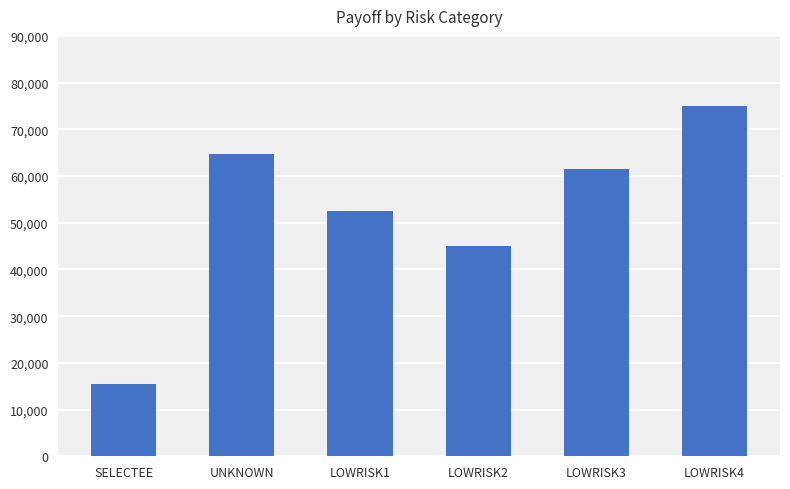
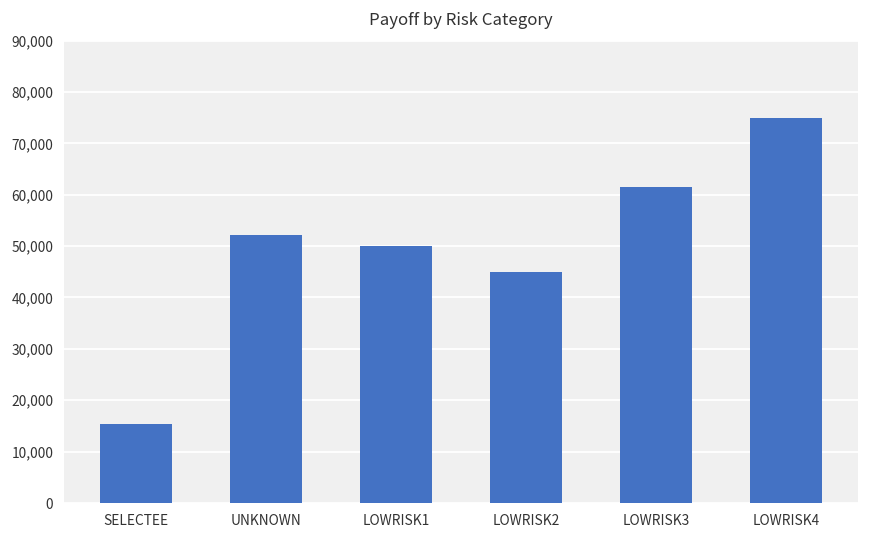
UNKNOWN: 65,000 -> 52,000
LOWRISK1: 52,000 -> 50,000
